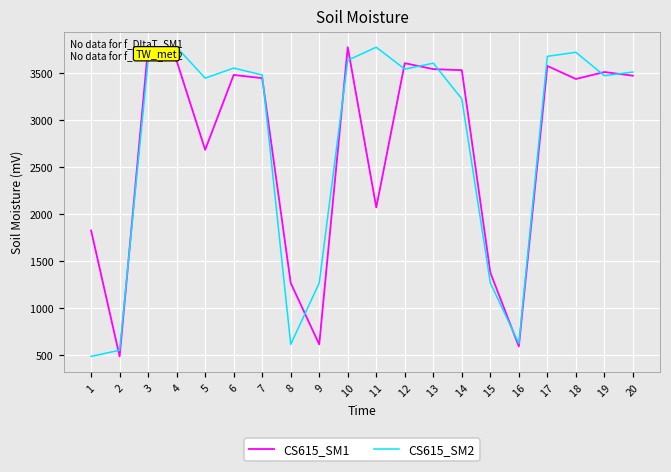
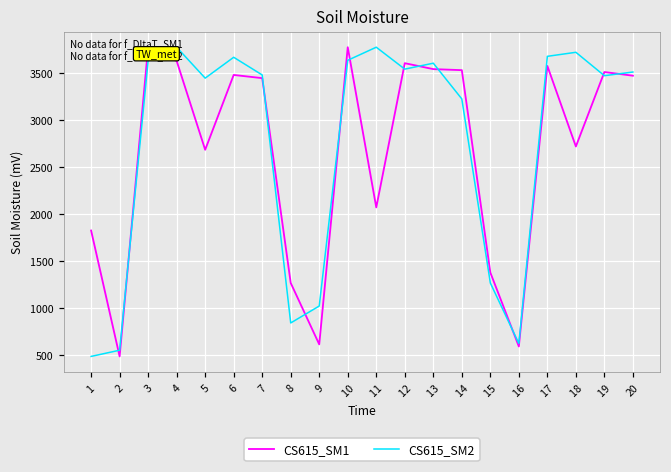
CS615_SM2, 6: 3600 -> 3700
CS615_SM2, 8: 600 -> 800
CS615_SM2, 9: 1300 -> 1000
CS615_SM1, 18: 3400 -> 2700
